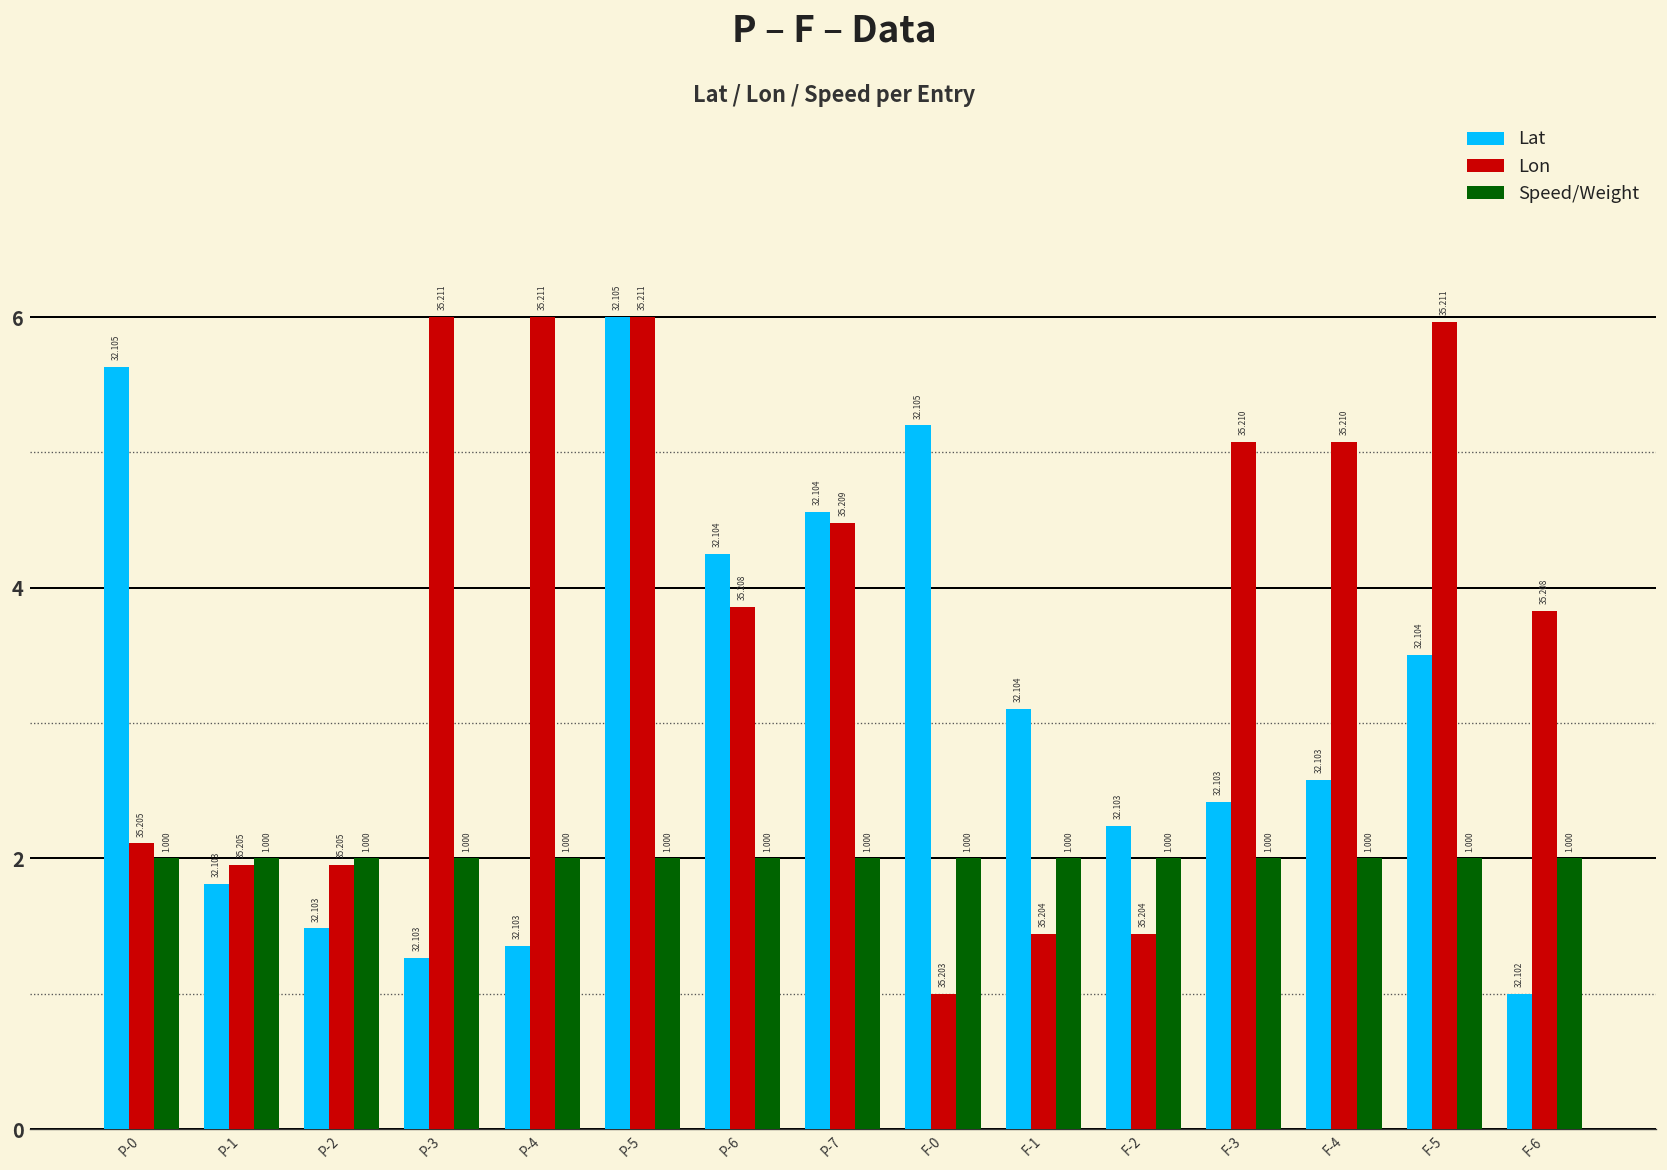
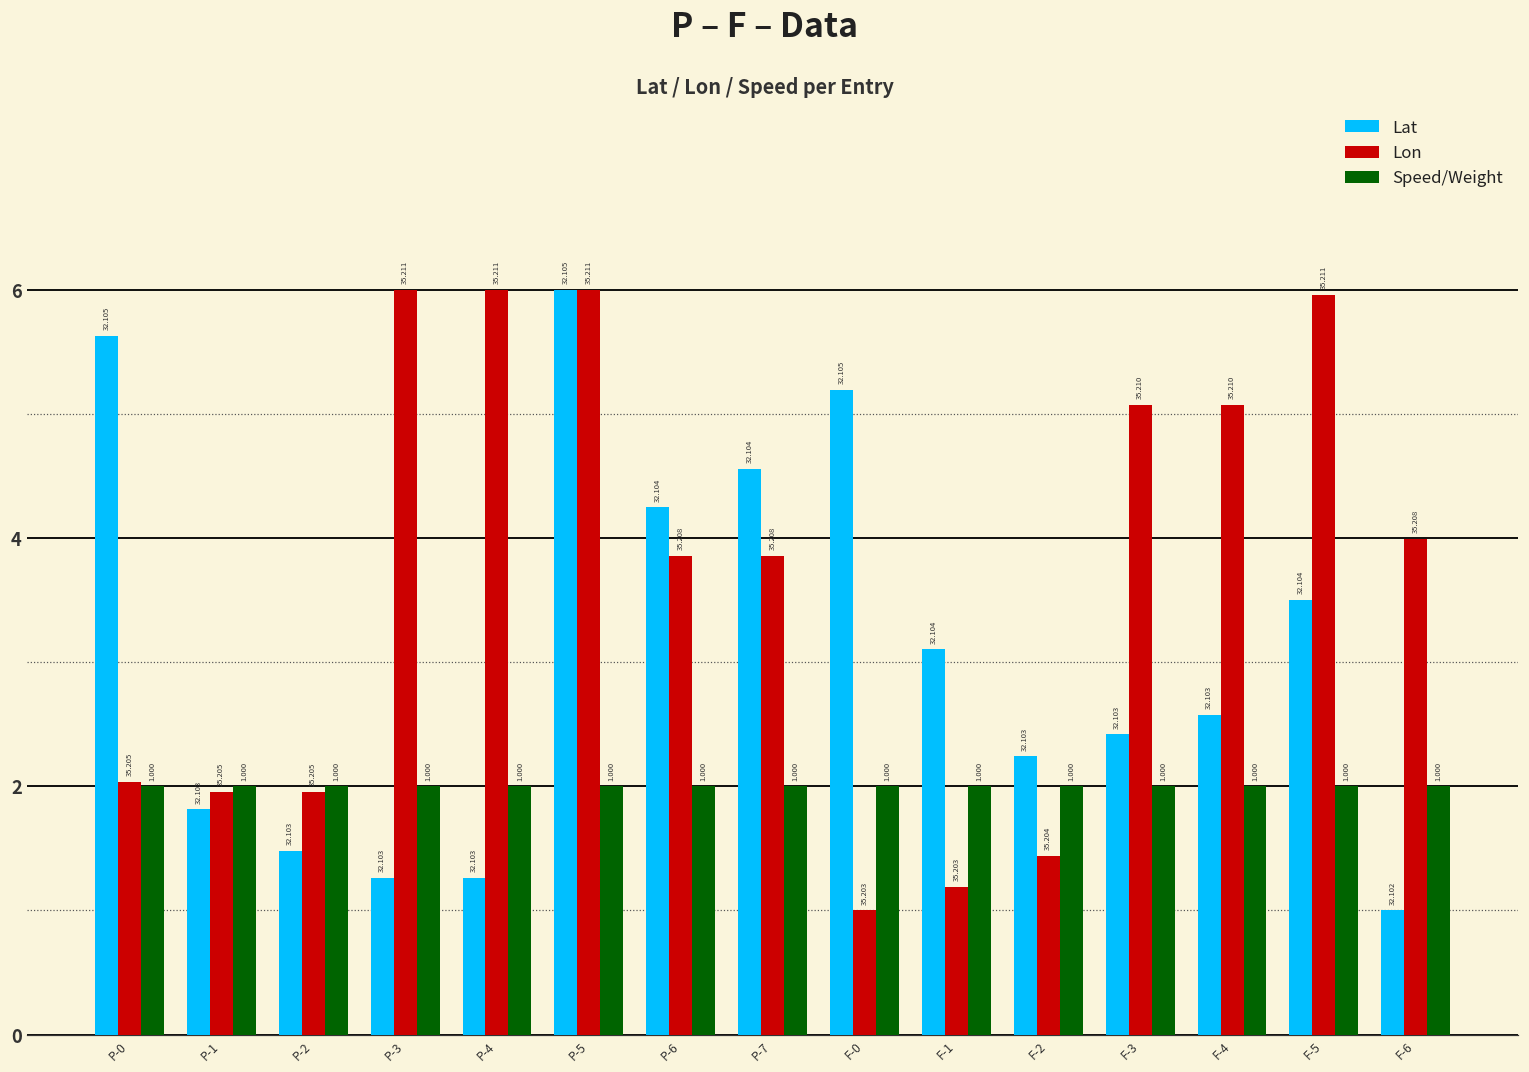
Lon, P-0: 2.11 -> 2.03
Lat, P-4: 1.36 -> 1.26
Lon, P-7: 35.209 -> 35.208
Lon, F-1: 35.204 -> 35.203
Lon, F-6: 3.83 -> 3.99
